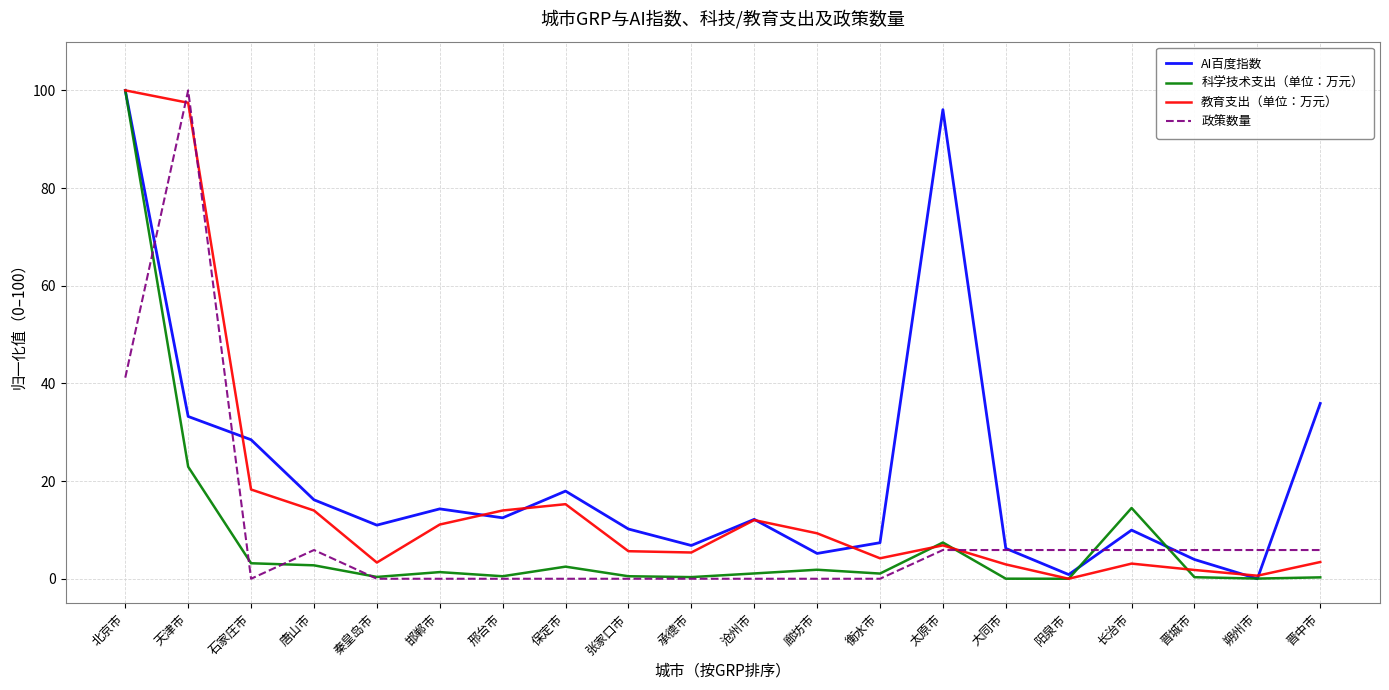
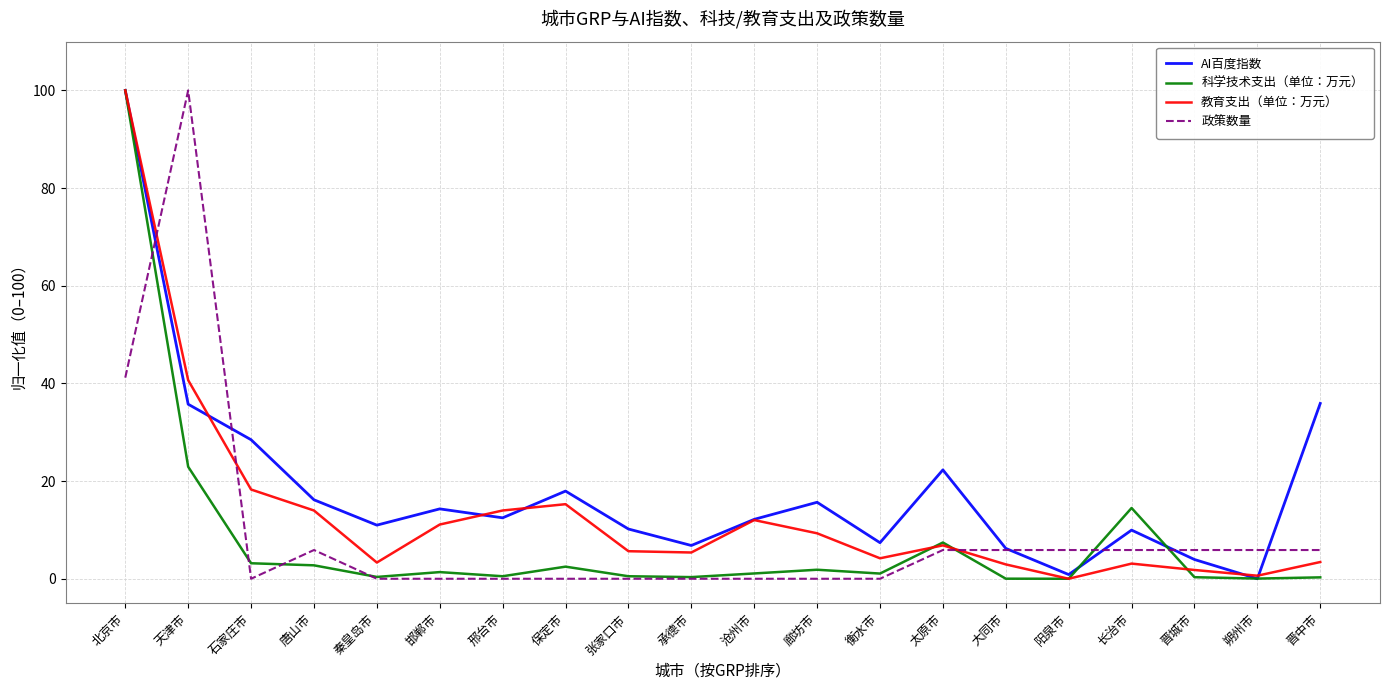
AI百度指数, 天津市: 33 -> 36
教育支出（单位：万元）, 天津市: 97 -> 41
AI百度指数, 廊坊市: 5 -> 16
AI百度指数, 太原市: 96 -> 22
